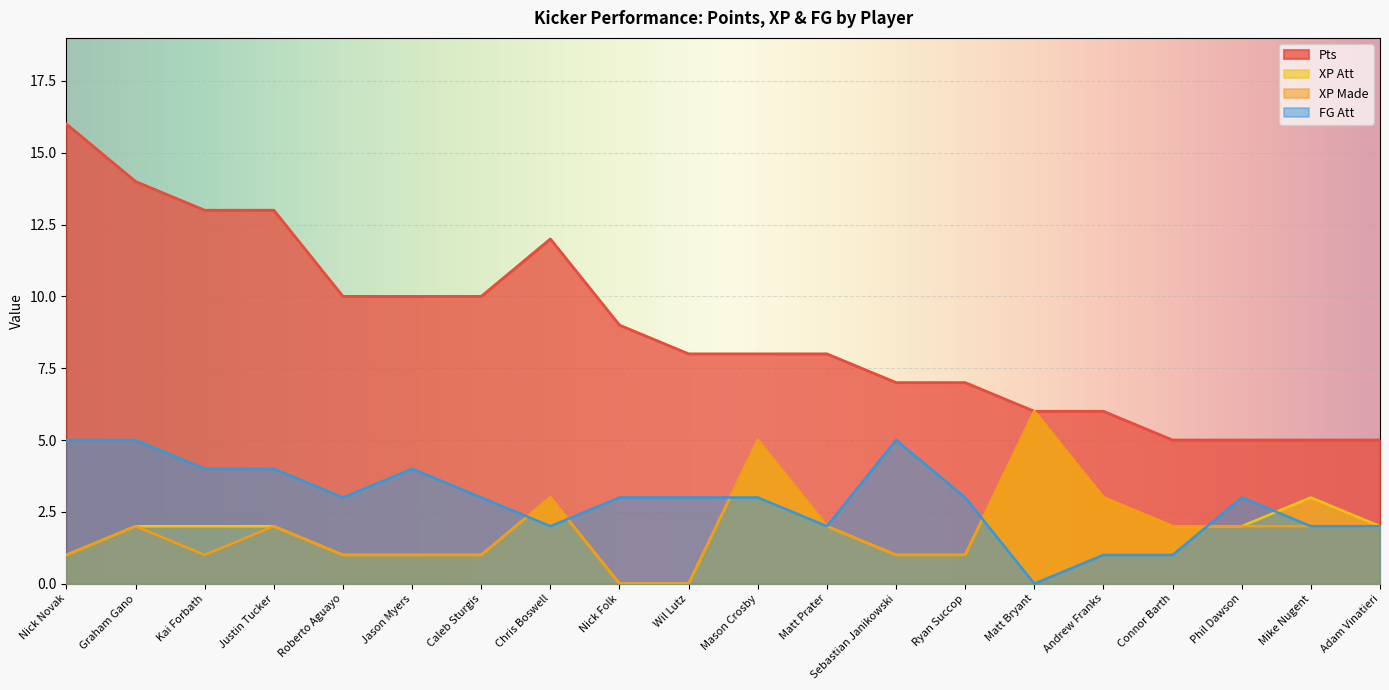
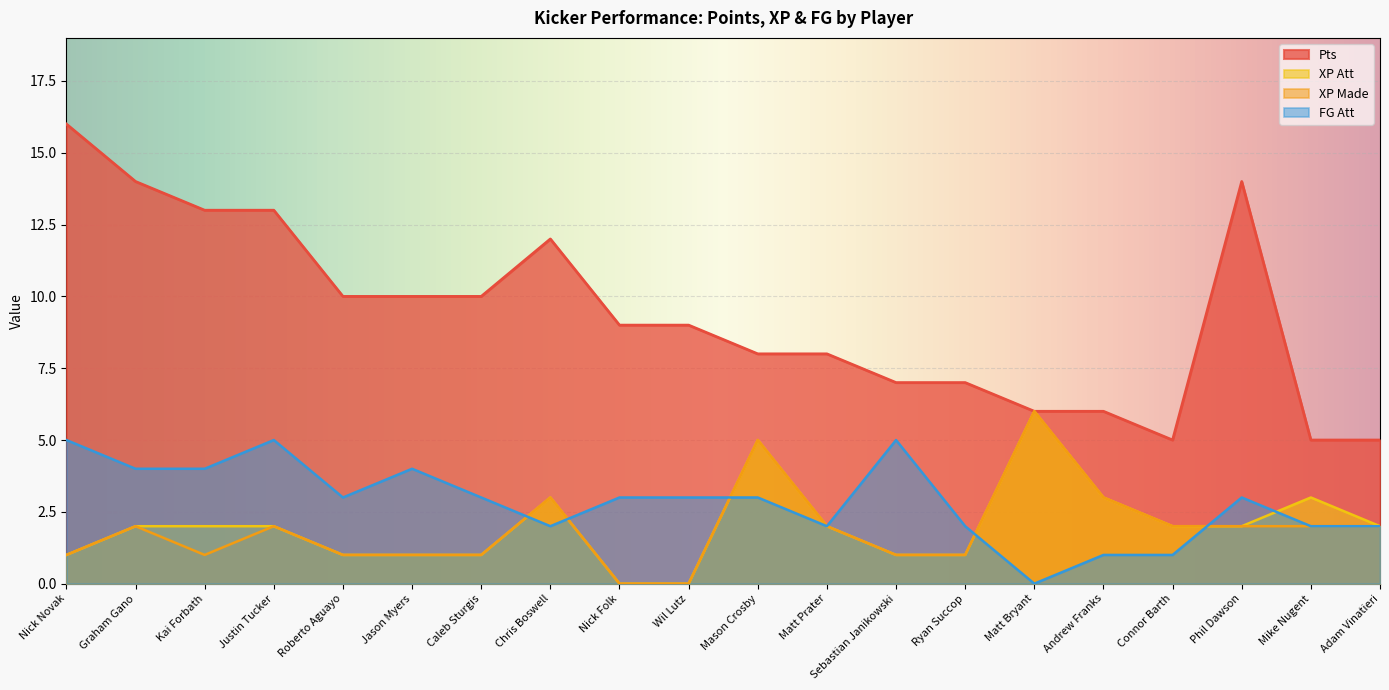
FG Att, Graham Gano: 5 -> 4
FG Att, Justin Tucker: 4 -> 5
Pts, Wil Lutz: 8 -> 9
FG Att, Ryan Succop: 3 -> 2
Pts, Phil Dawson: 5 -> 14
